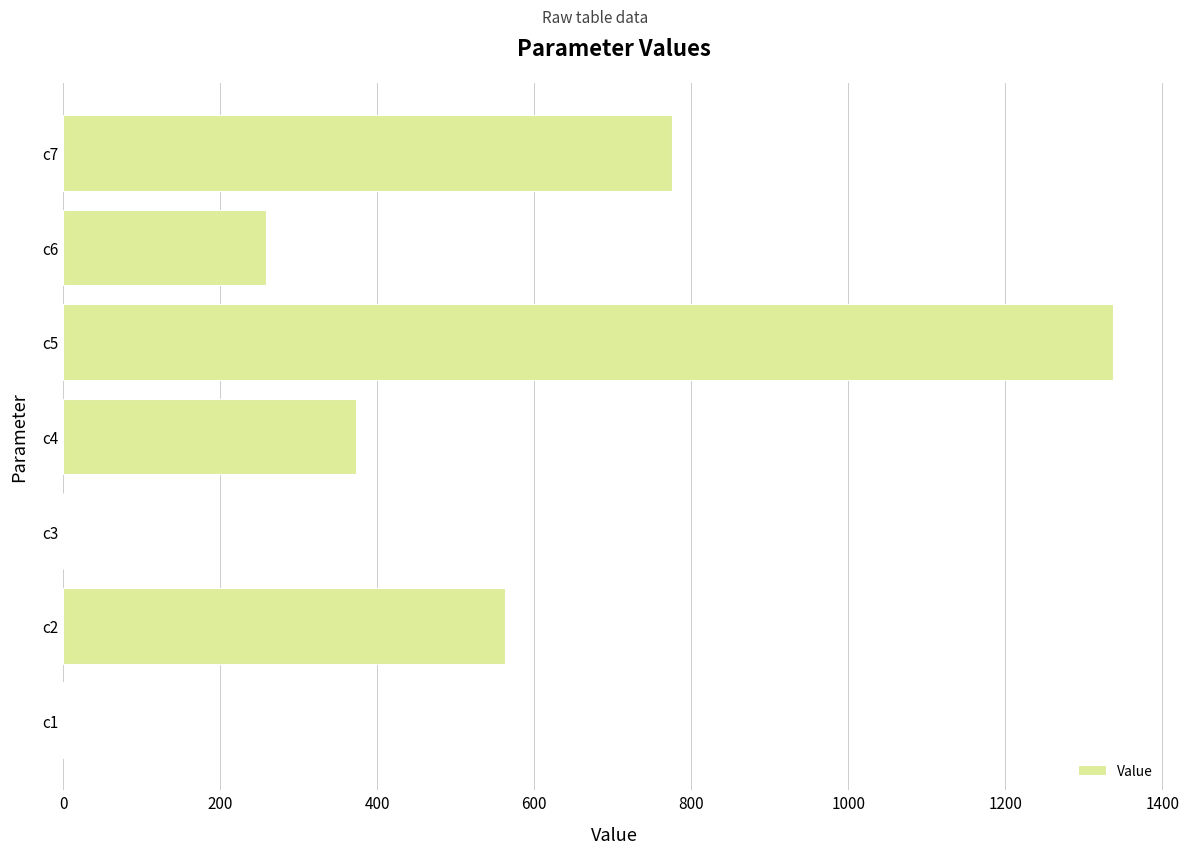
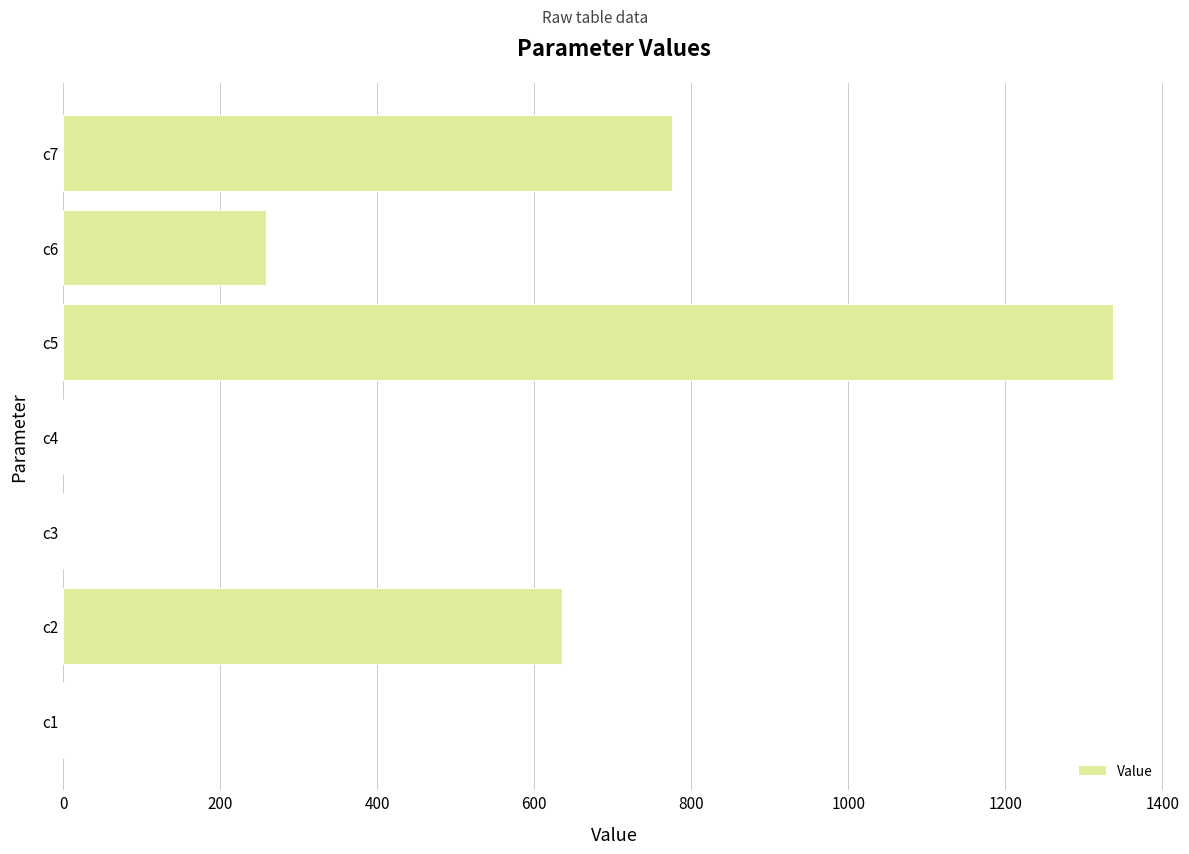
c4: 370 -> 0
c2: 560 -> 640
